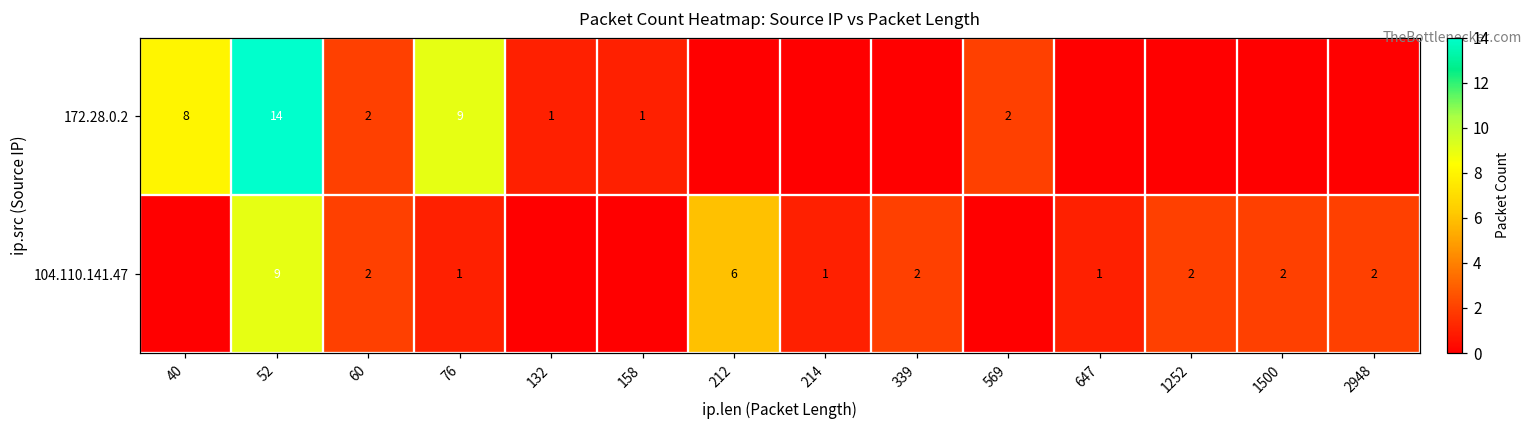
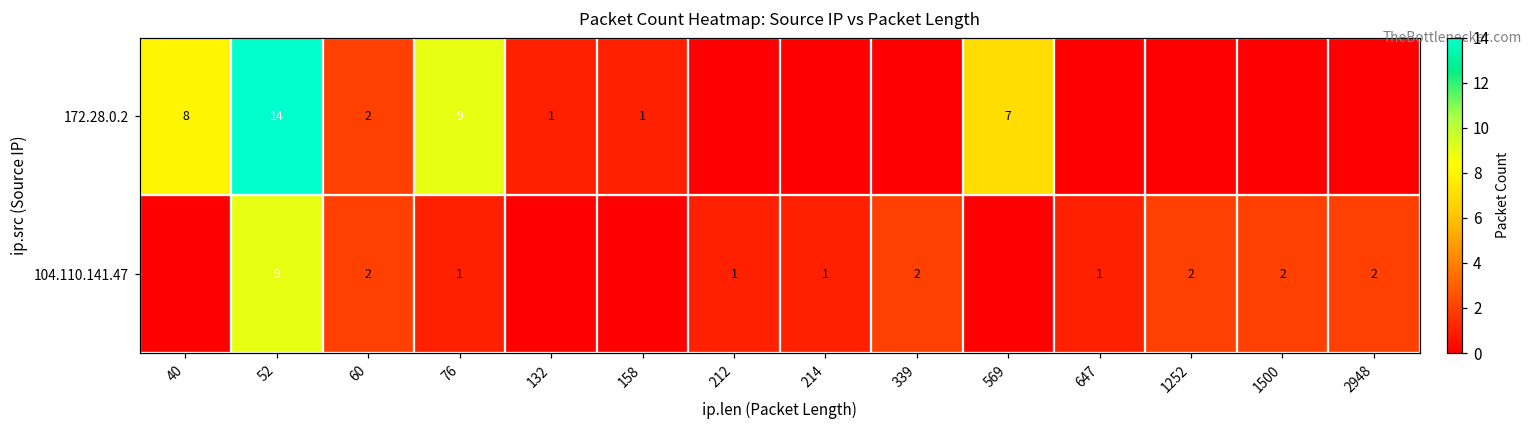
172.28.0.2, 569: 2 -> 7
104.110.141.47, 212: 6 -> 1
